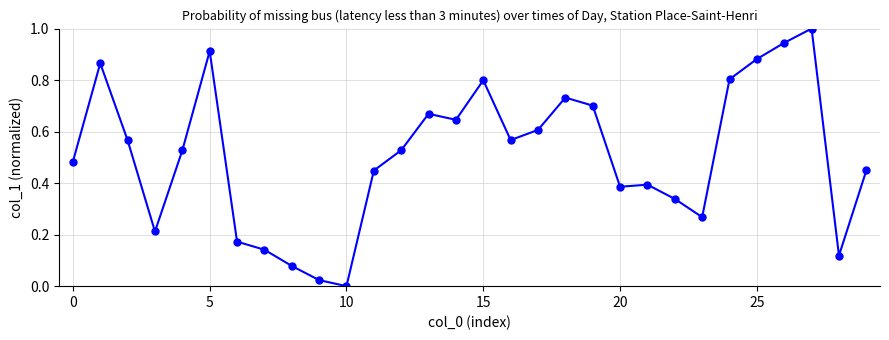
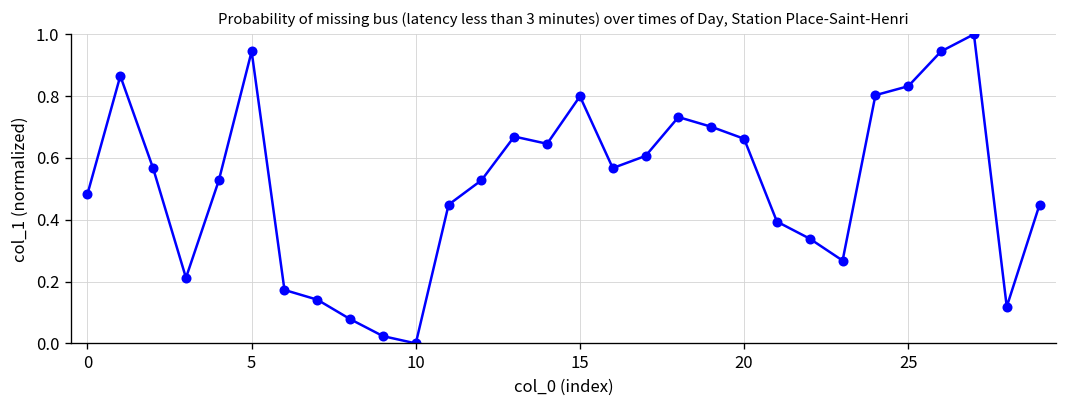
5: 0.91 -> 0.94
20: 0.39 -> 0.66
25: 0.88 -> 0.83
